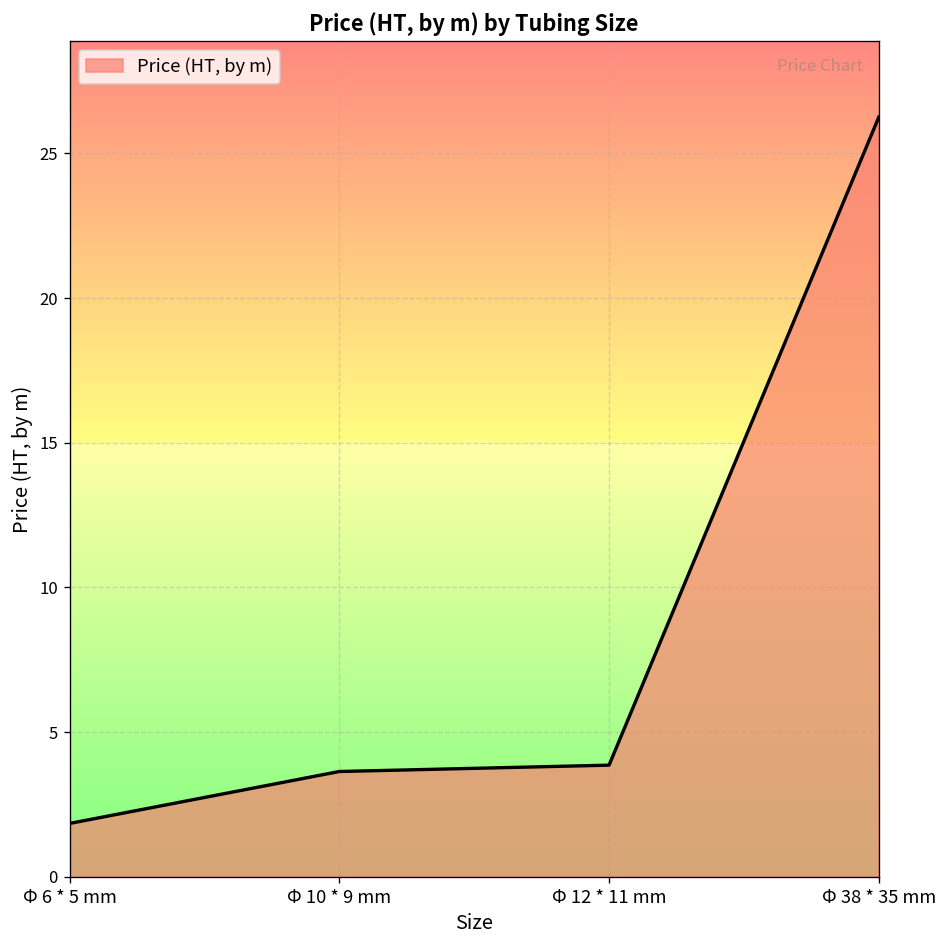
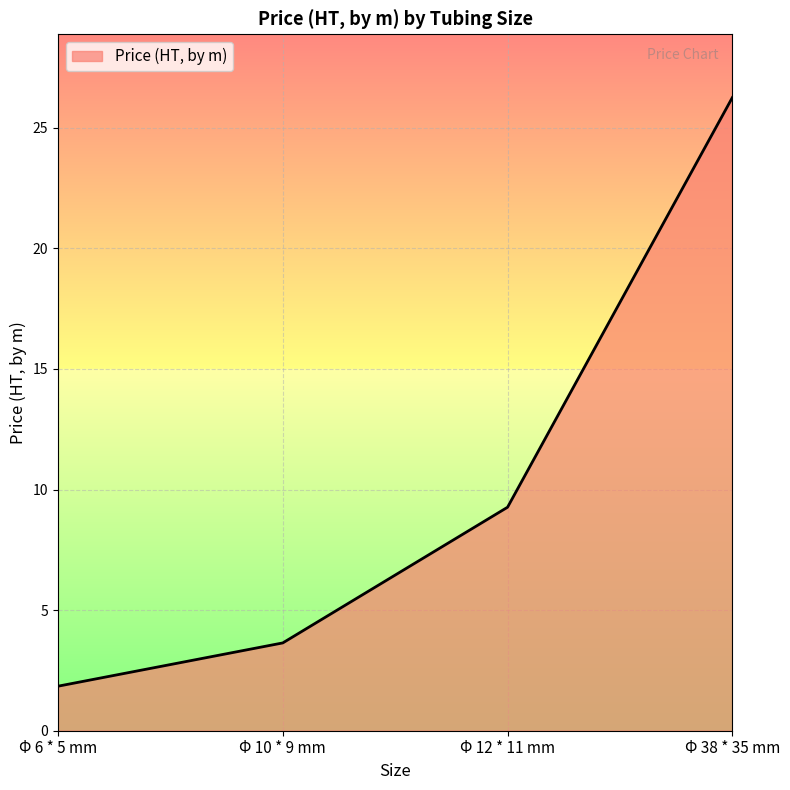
Φ 12 * 11 mm: 3.9 -> 9.3
